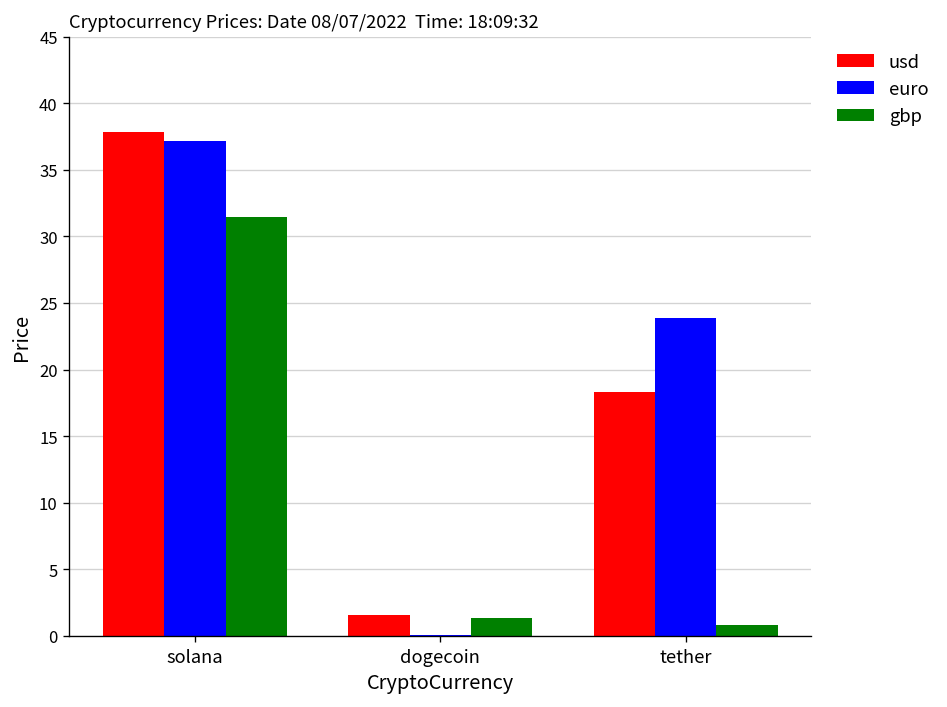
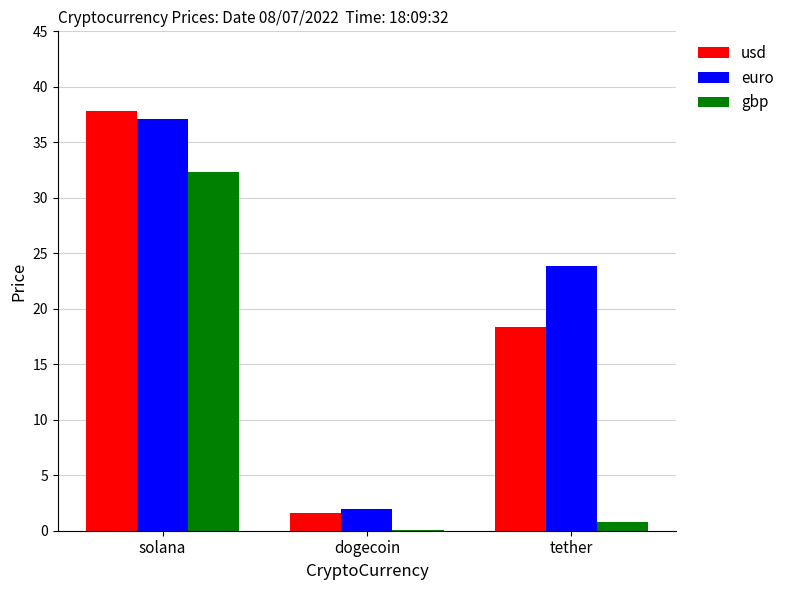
gbp, solana: 31.4 -> 32.3
euro, dogecoin: 0.1 -> 2.0
gbp, dogecoin: 1.3 -> 0.1
